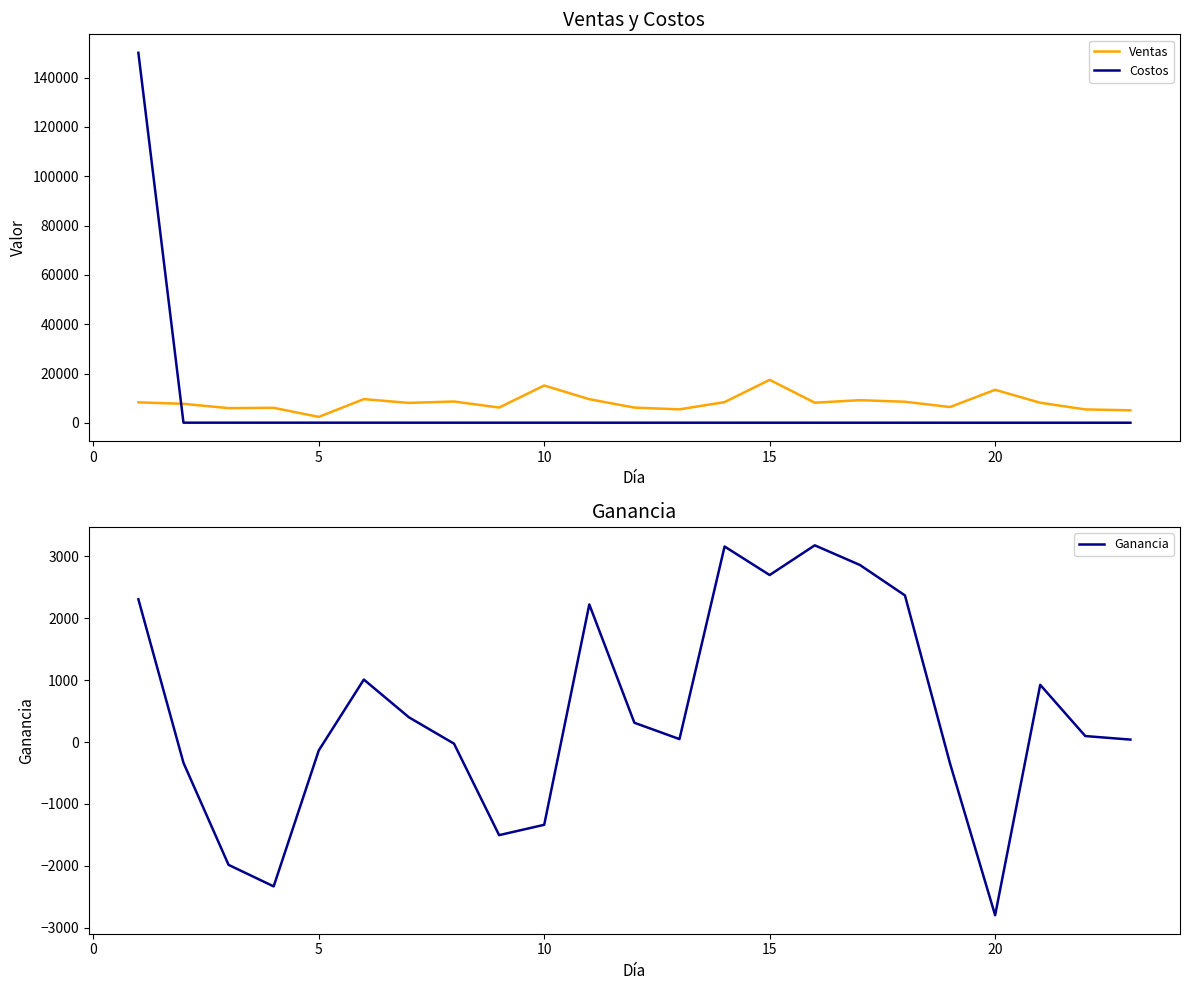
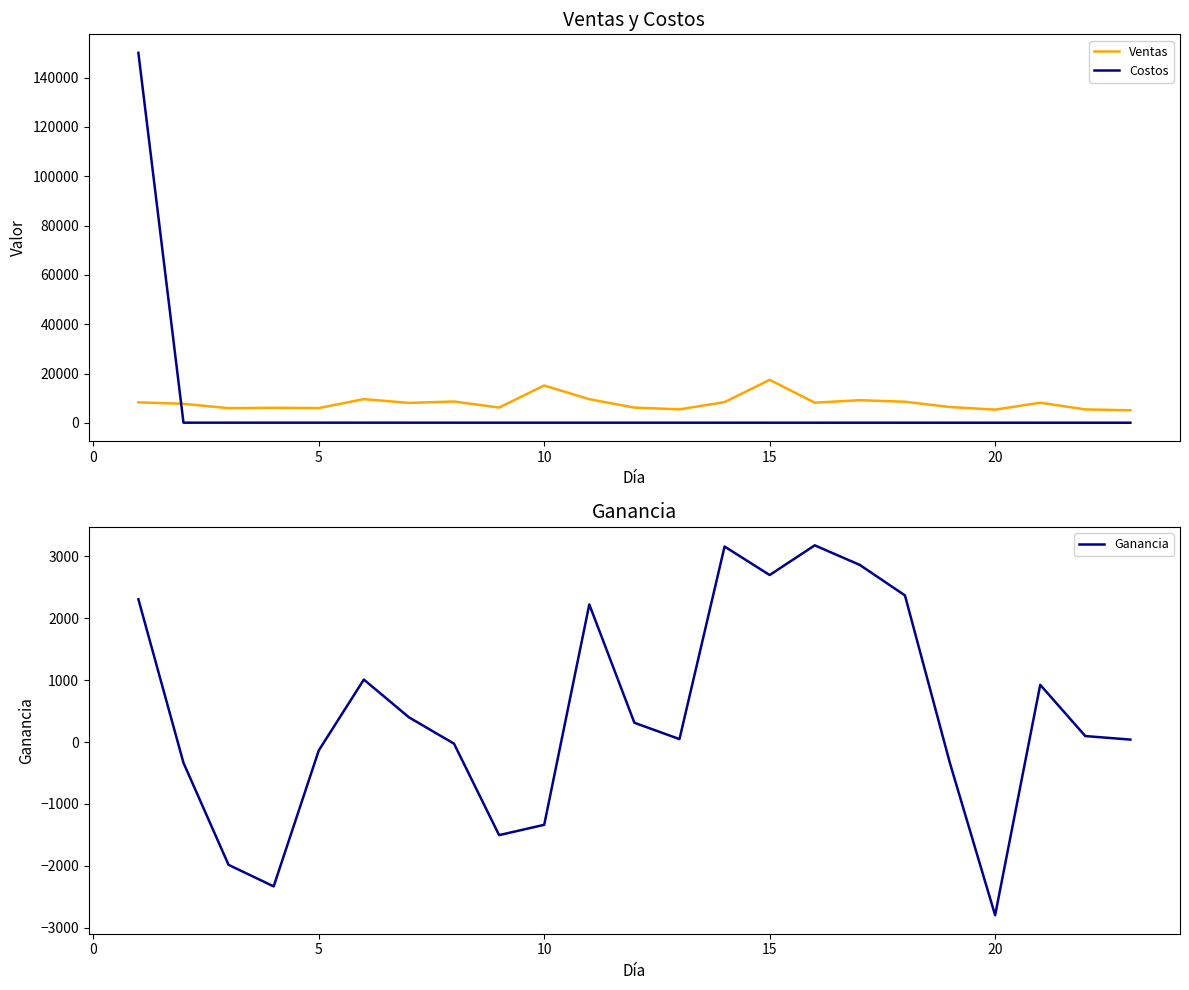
Ventas y Costos, Ventas, 5: 2000 -> 6000
Ventas y Costos, Ventas, 20: 13000 -> 5000
